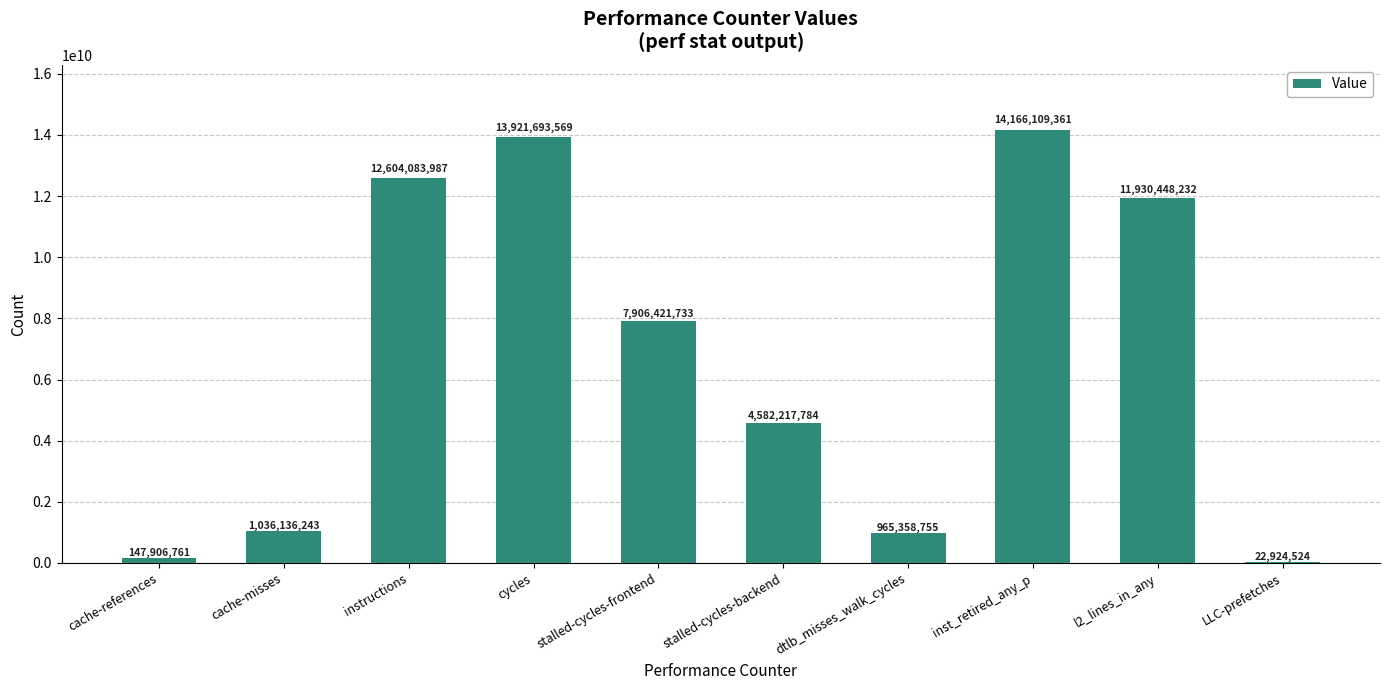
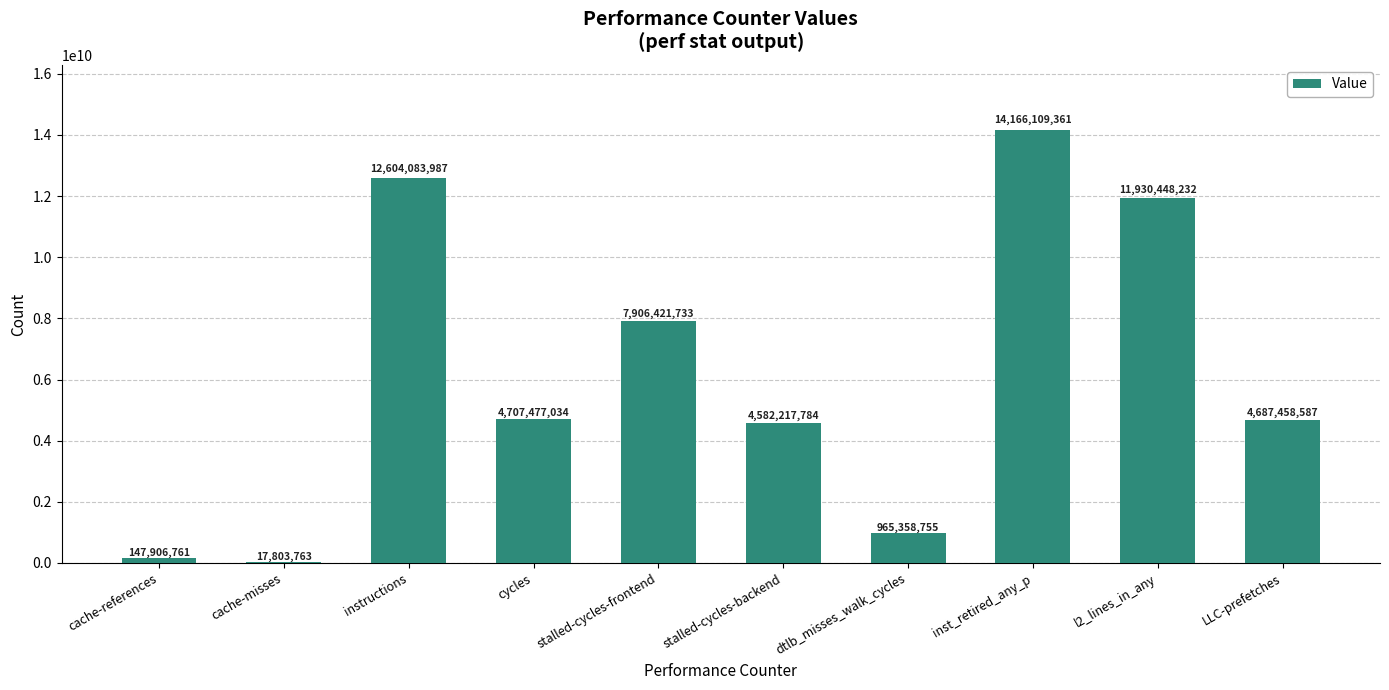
cache-misses: 1,036,136,243 -> 17,803,763
cycles: 13,921,693,569 -> 4,707,477,034
LLC-prefetches: 22,924,524 -> 4,687,458,587
